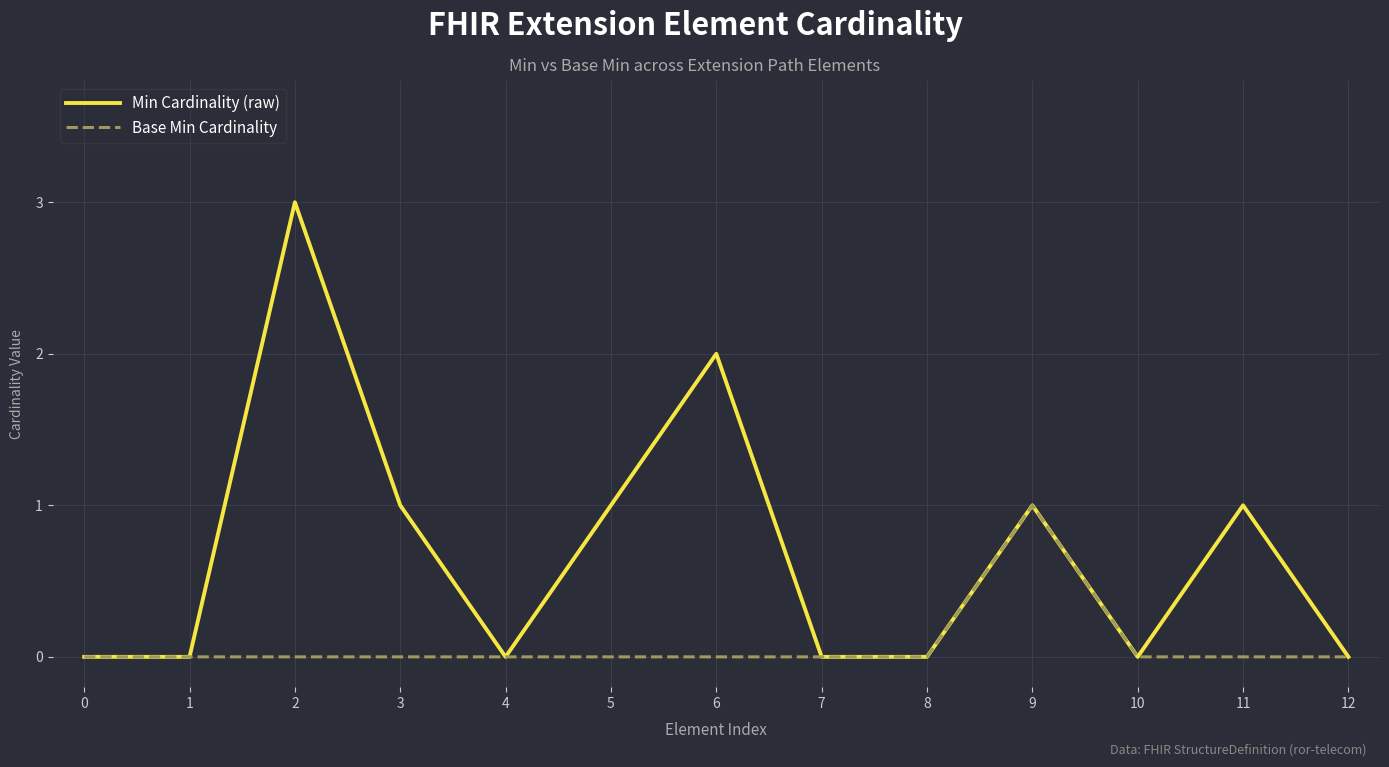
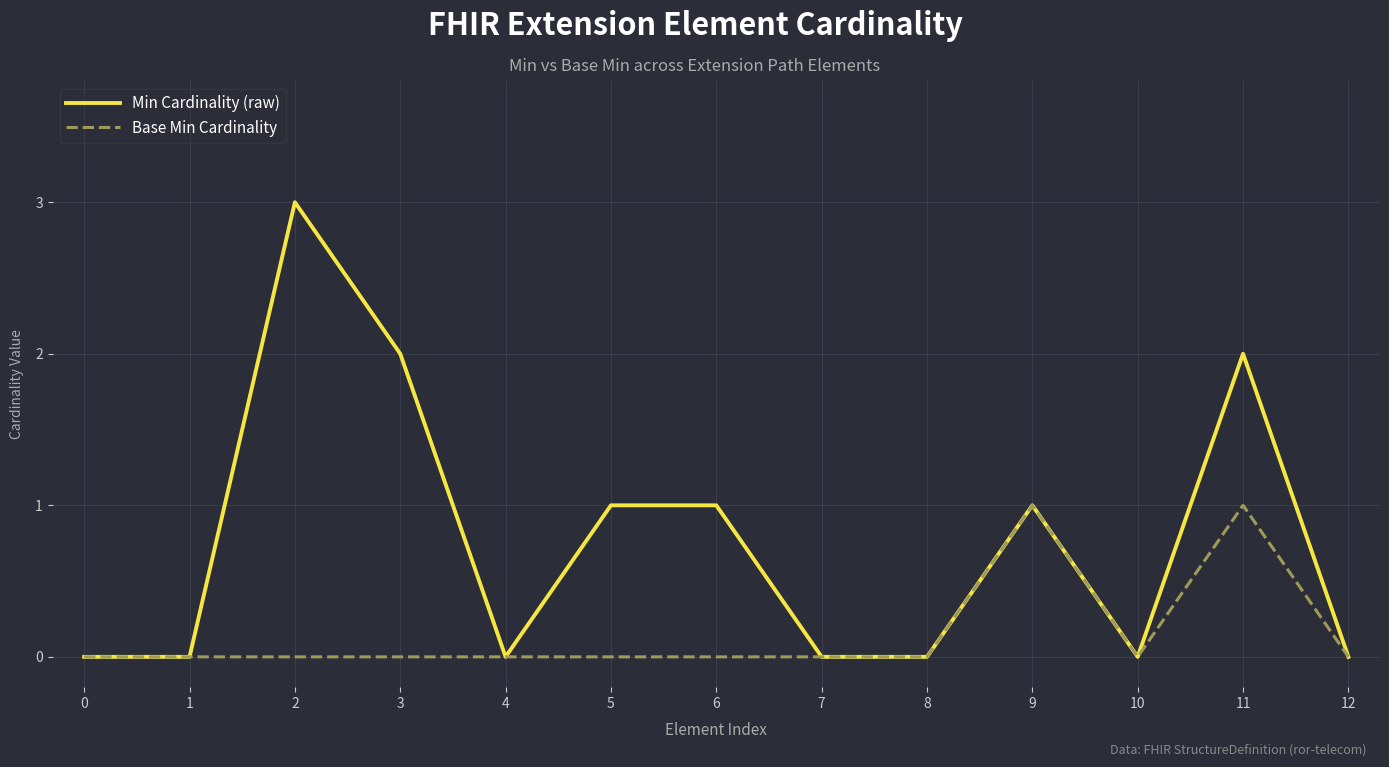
Min Cardinality (raw), 3: 1 -> 2
Min Cardinality (raw), 6: 2 -> 1
Min Cardinality (raw), 11: 1 -> 2
Base Min Cardinality, 11: 0 -> 1
